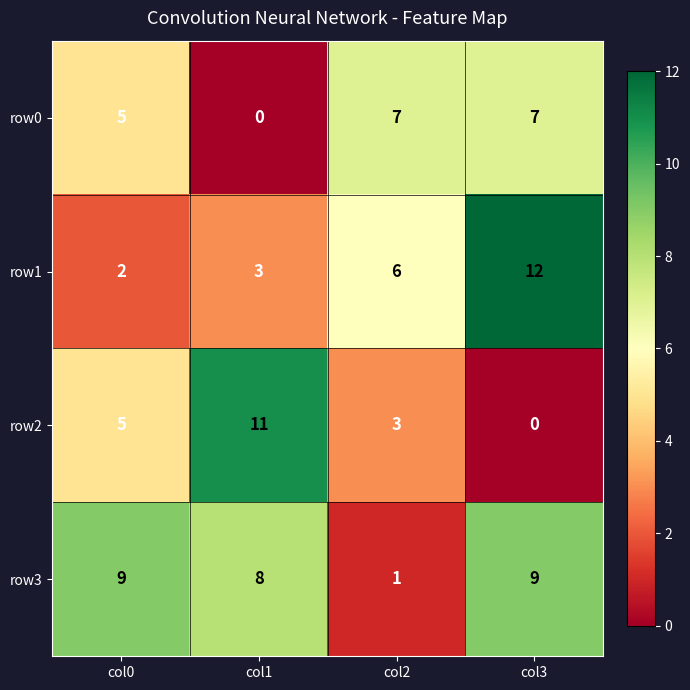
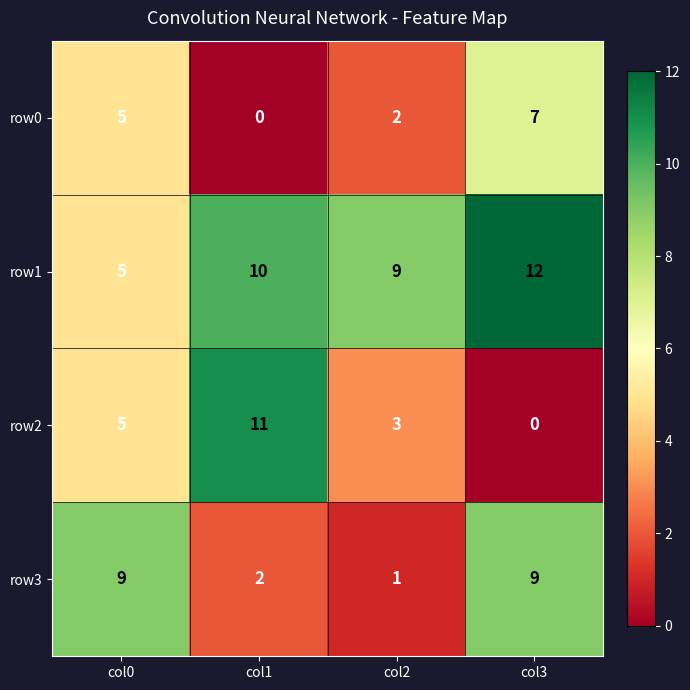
row0, col2: 7 -> 2
row1, col0: 2 -> 5
row1, col1: 3 -> 10
row1, col2: 6 -> 9
row3, col1: 8 -> 2
